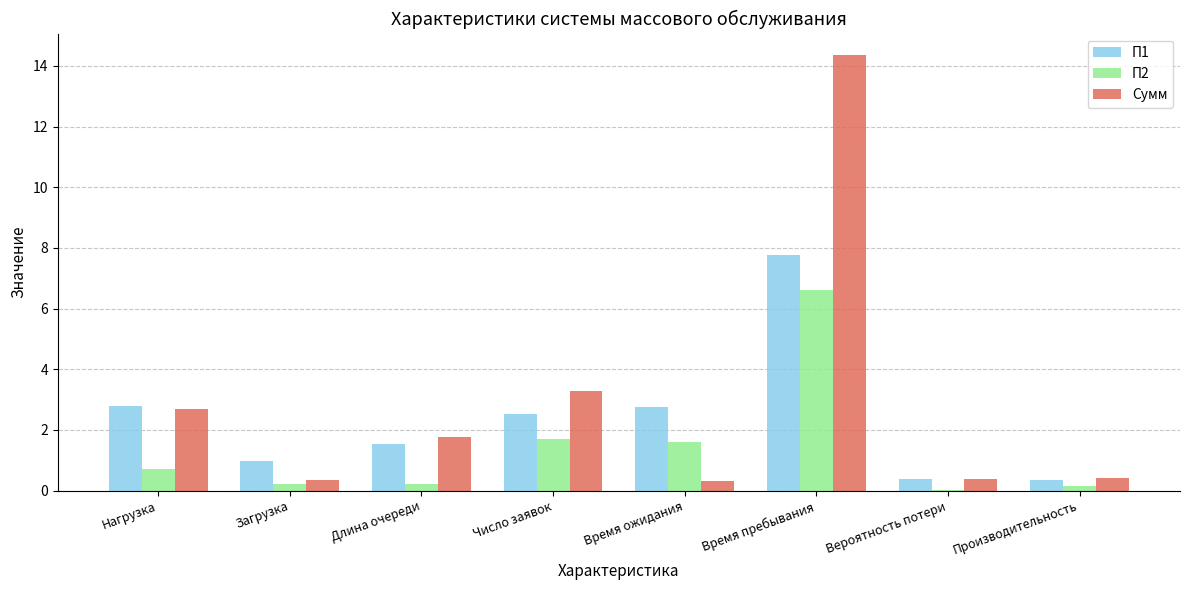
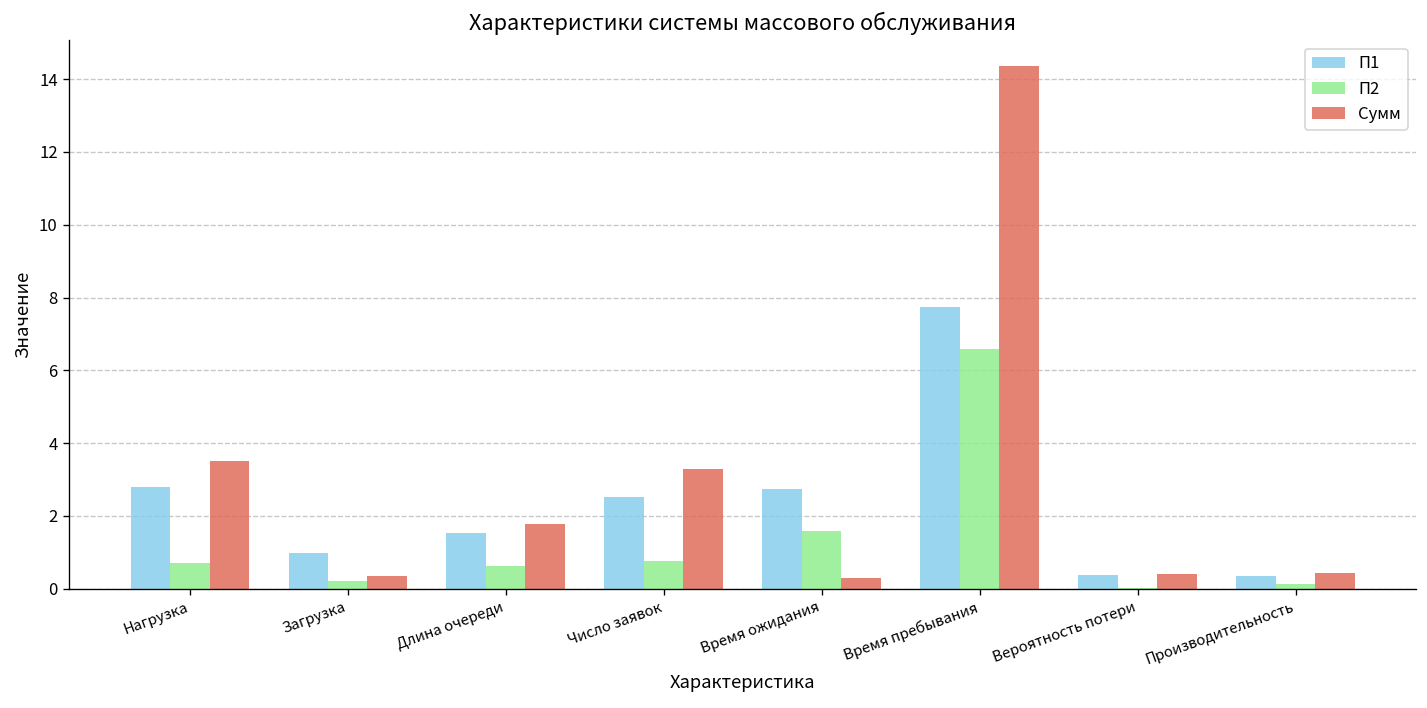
Сумм, Нагрузка: 2.7 -> 3.5
П2, Длина очереди: 0.2 -> 0.6
П2, Число заявок: 1.7 -> 0.8
